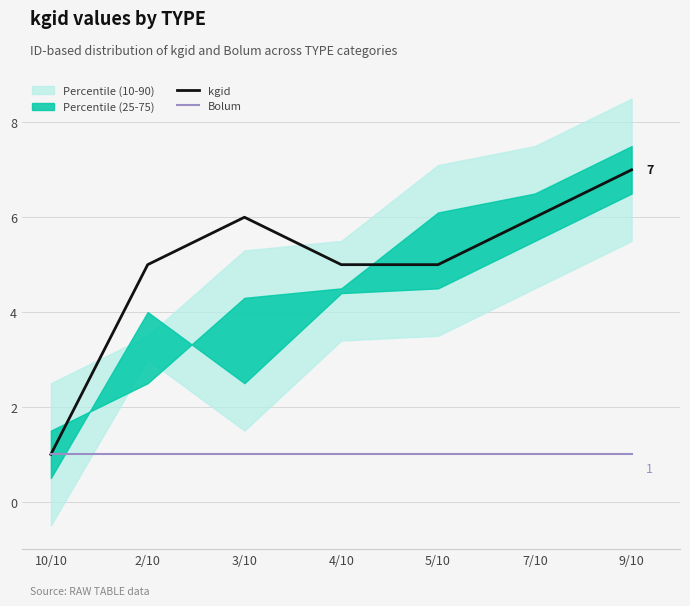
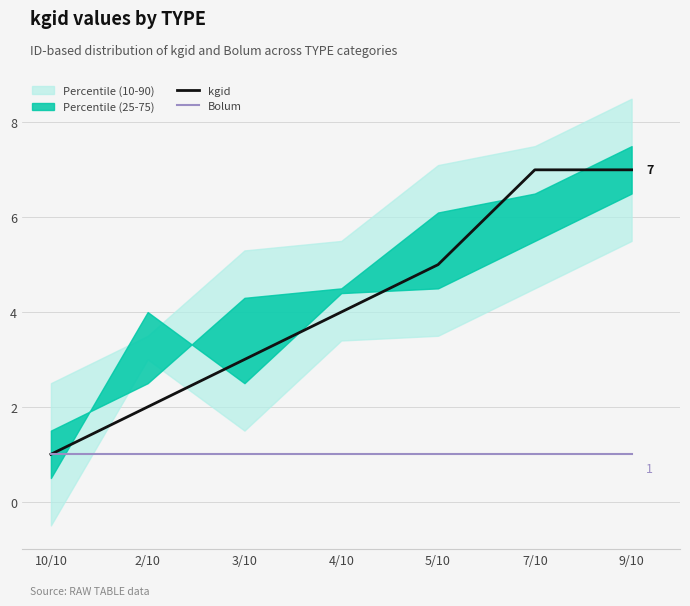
kgid, 2/10: 5 -> 2
kgid, 3/10: 6 -> 3
kgid, 4/10: 5 -> 4
kgid, 7/10: 6 -> 7
